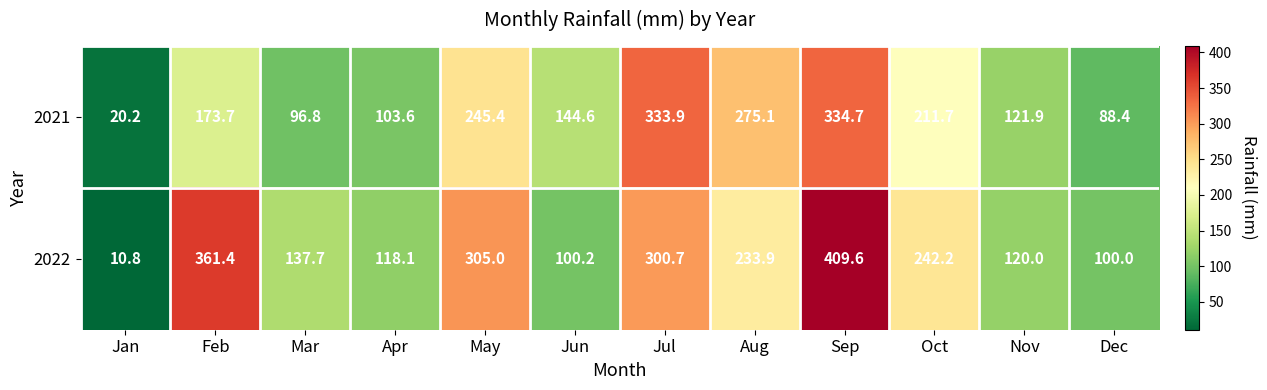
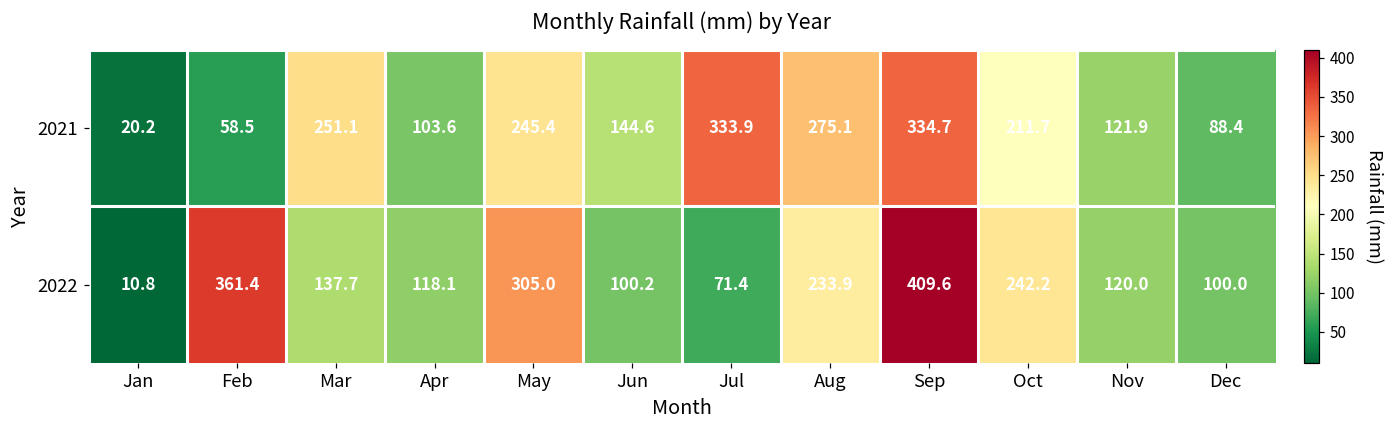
2021, Feb: 173.7 -> 58.5
2021, Mar: 96.8 -> 251.1
2022, Jul: 300.7 -> 71.4
